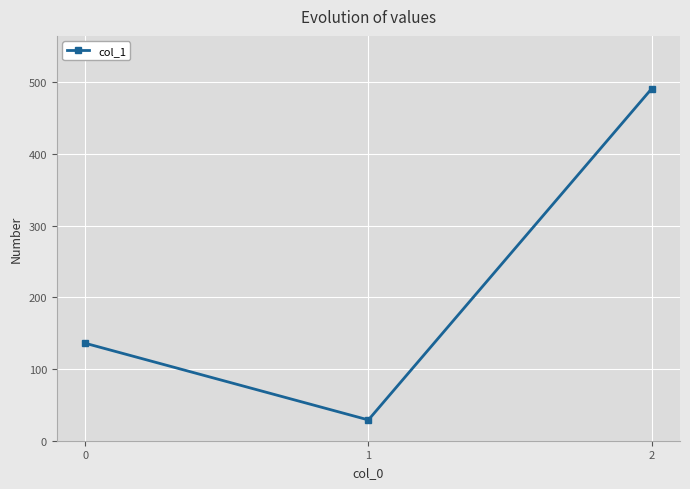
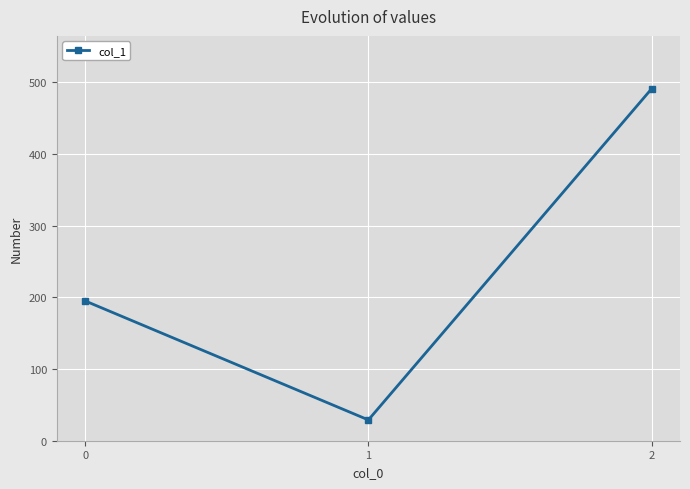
0: 140 -> 200
